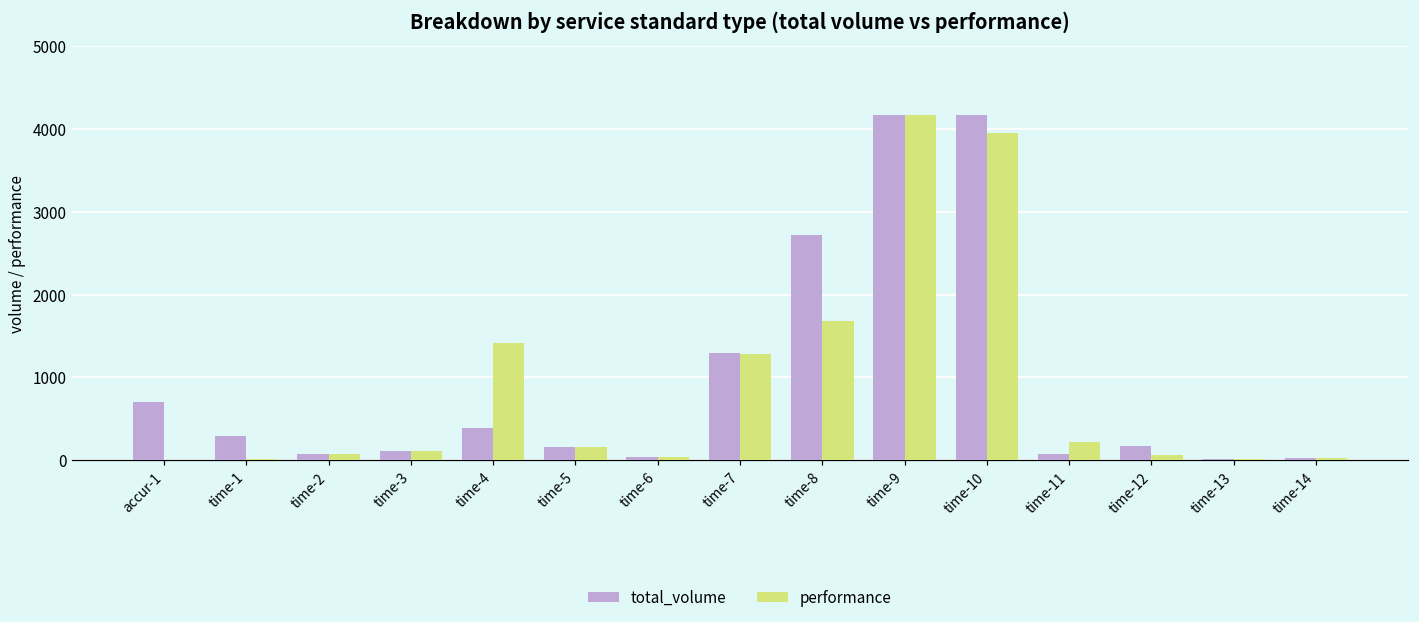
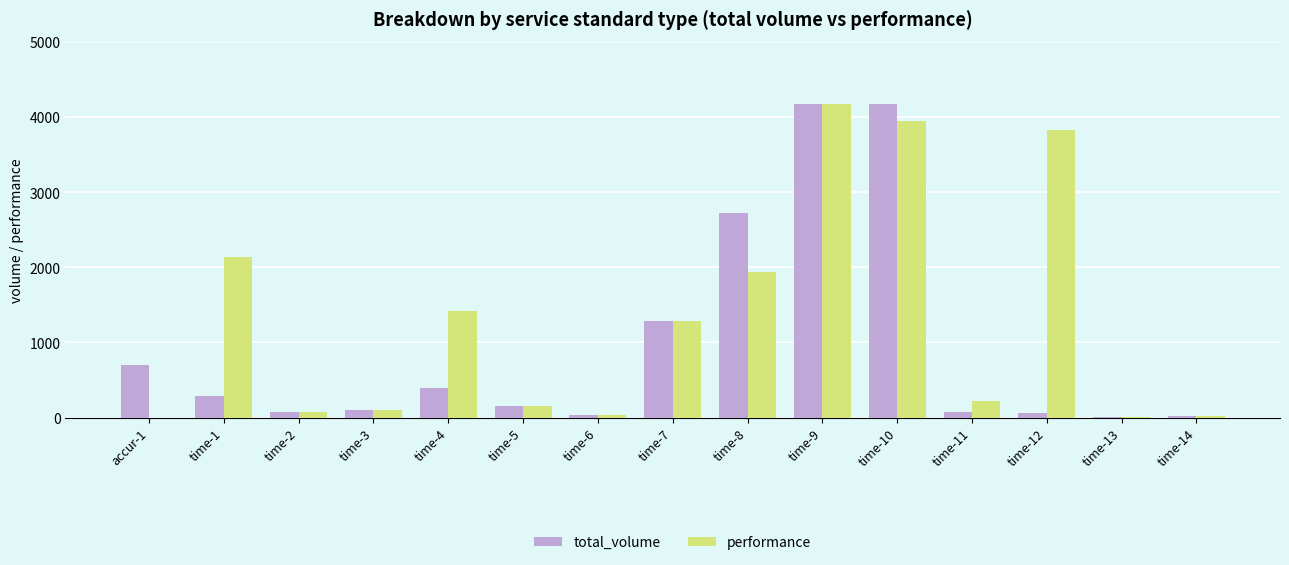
performance, time-1: 0 -> 2100
performance, time-8: 1700 -> 1900
total_volume, time-12: 200 -> 100
performance, time-12: 100 -> 3800
